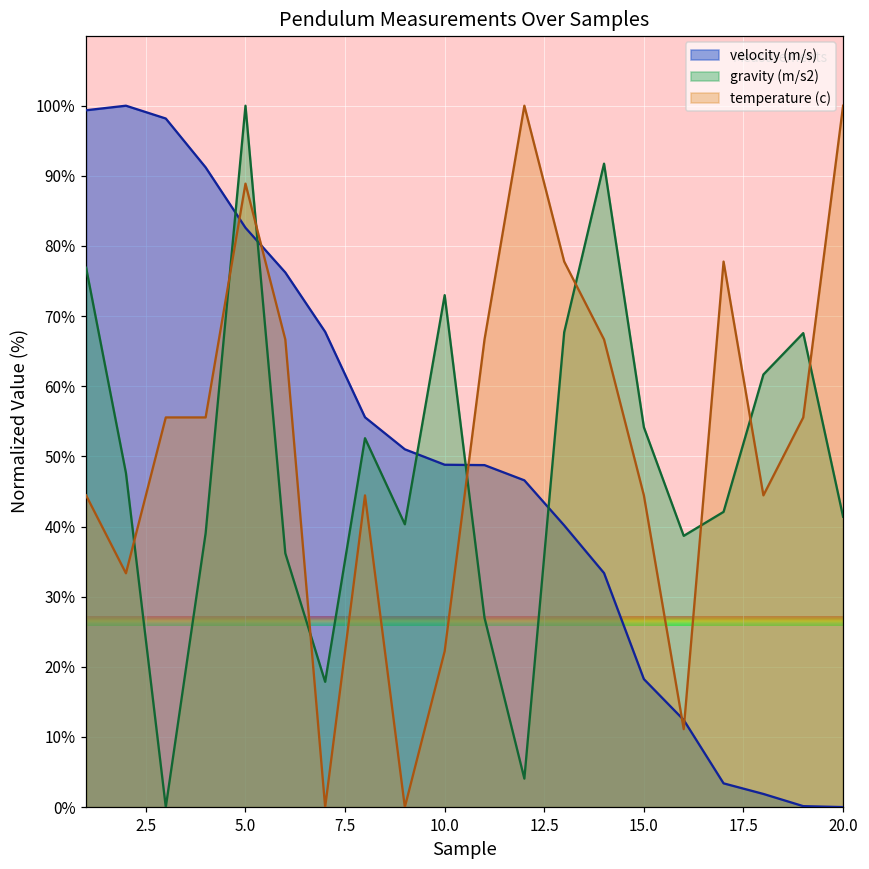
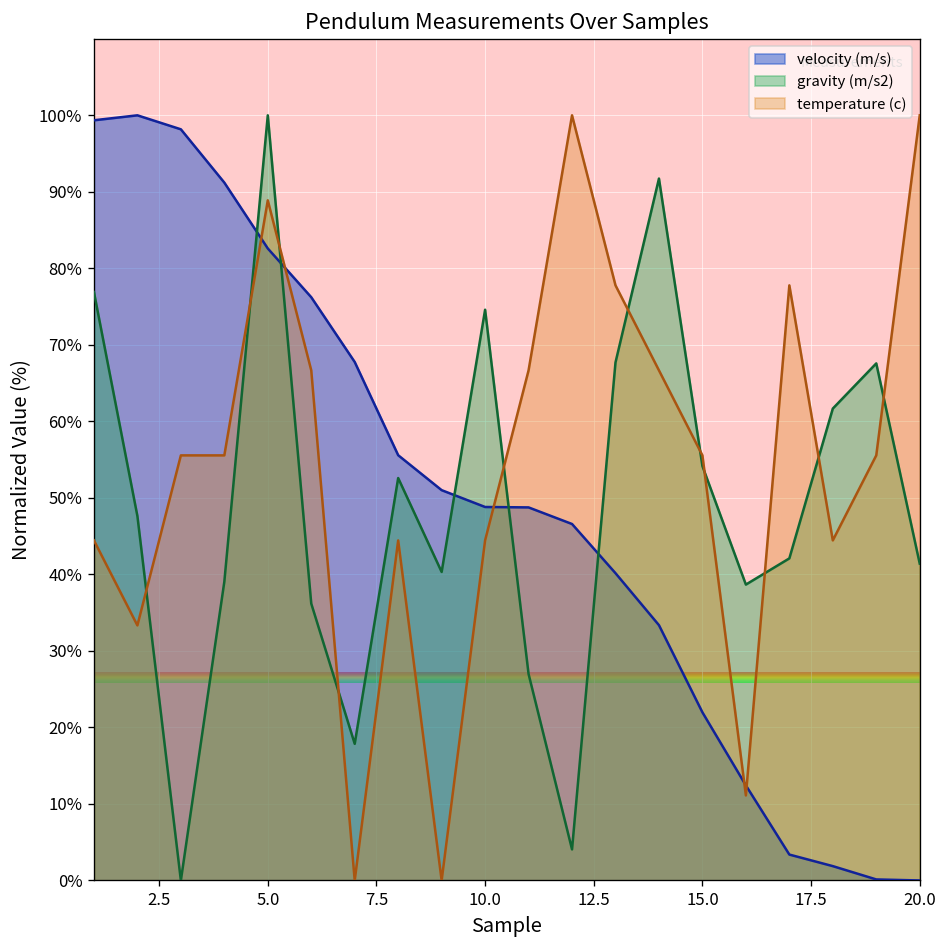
gravity (m/s2), 10.0: 73% -> 75%
temperature (c), 10.0: 22% -> 44%
velocity (m/s), 15.0: 18% -> 22%
temperature (c), 15.0: 44% -> 56%
